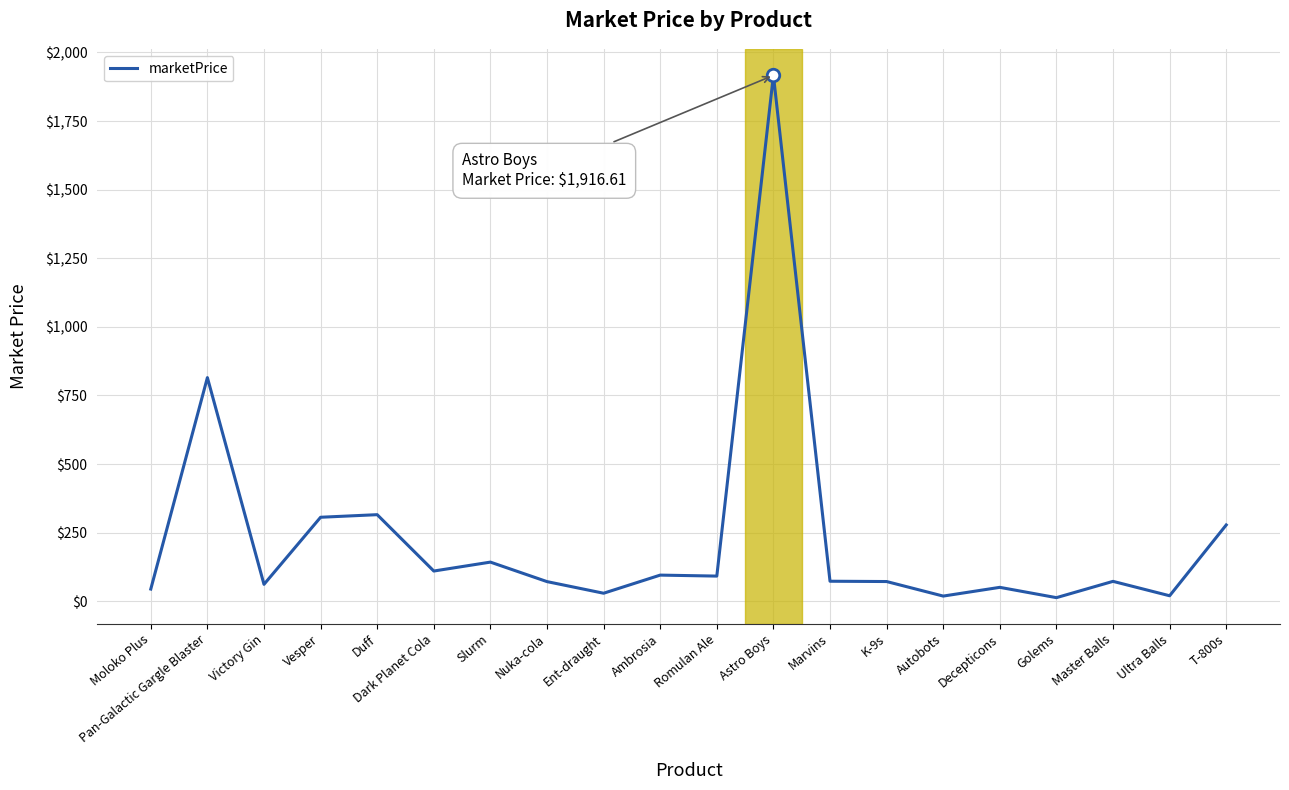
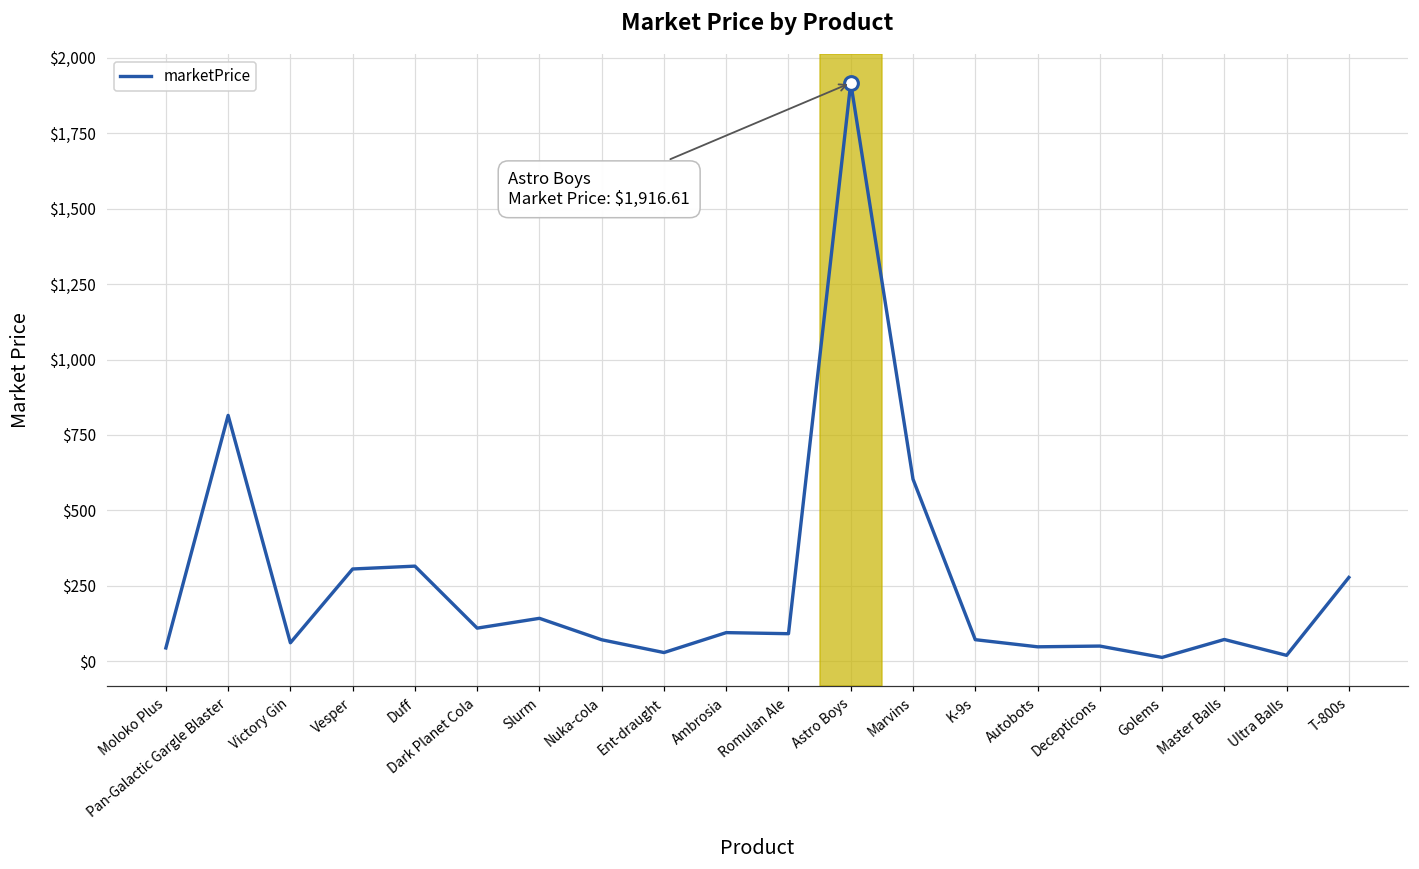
marketPrice, Marvins: $70 -> $600
marketPrice, Autobots: $20 -> $50
